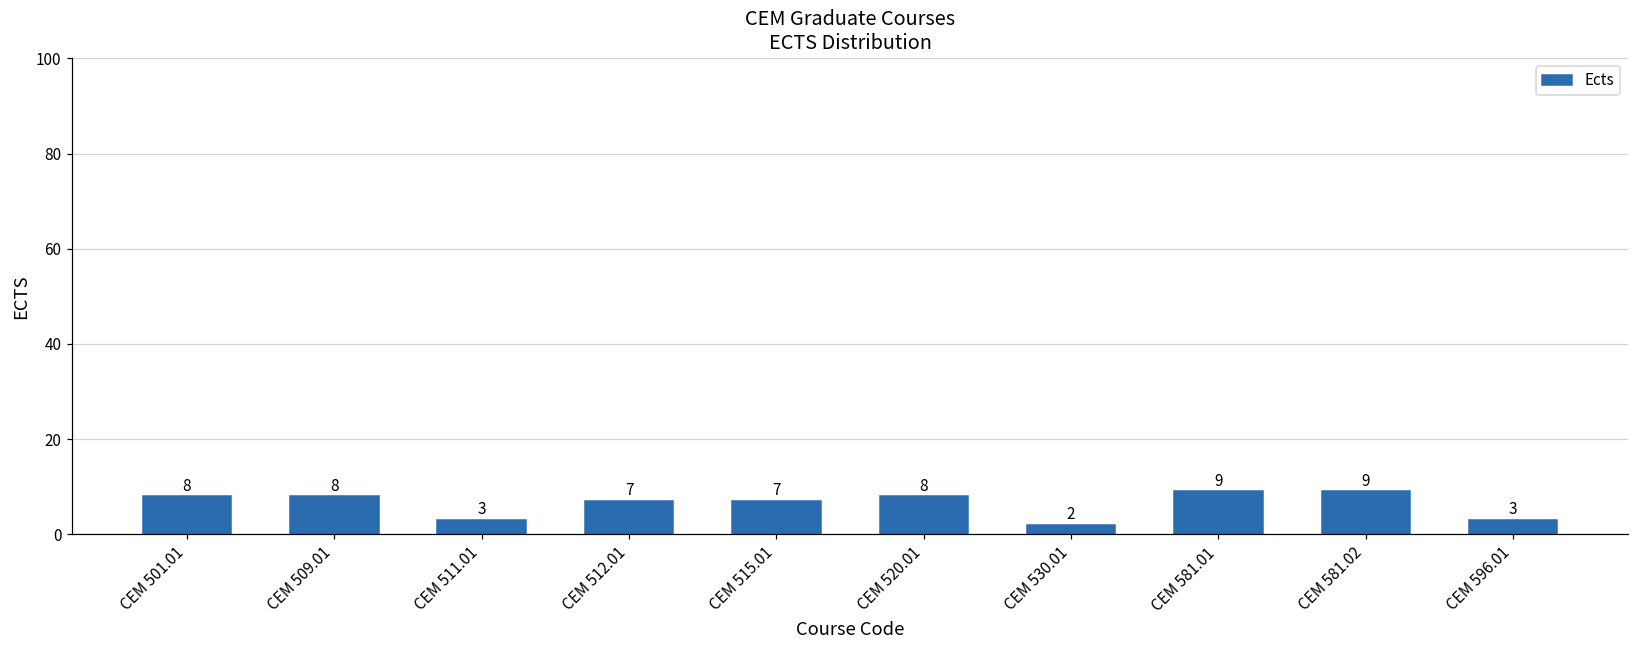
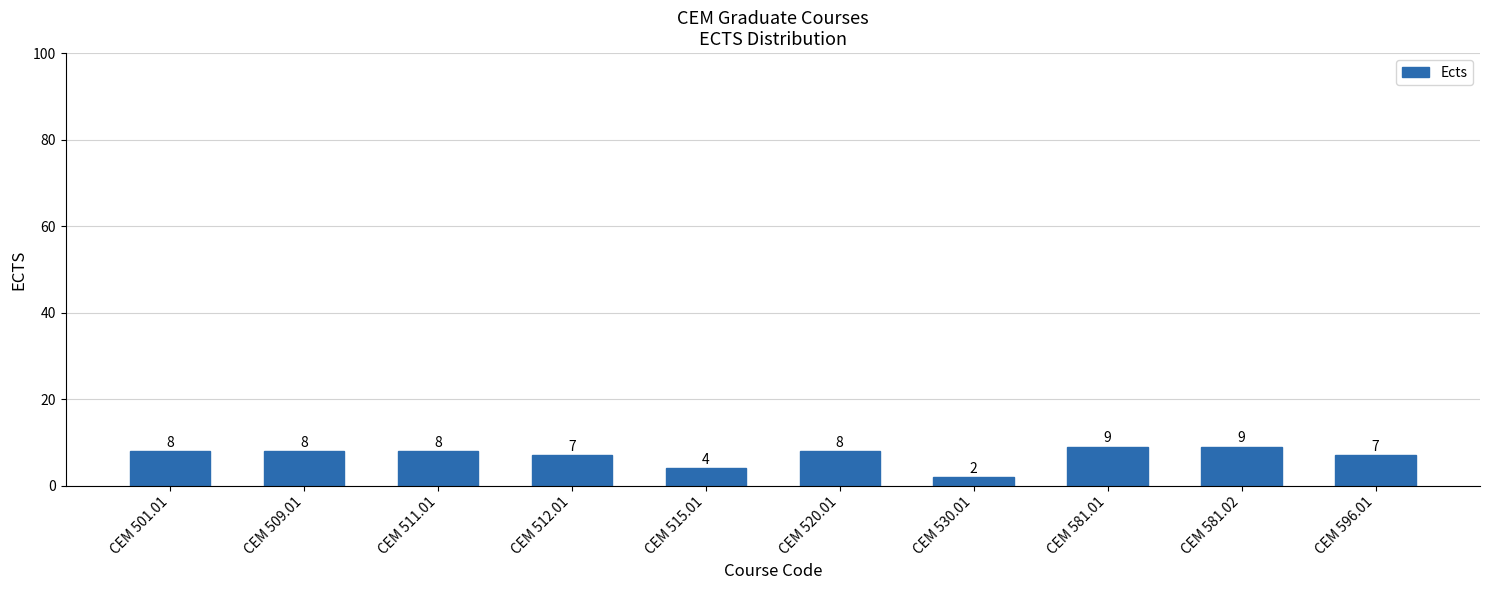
CEM 511.01: 3 -> 8
CEM 515.01: 7 -> 4
CEM 596.01: 3 -> 7
